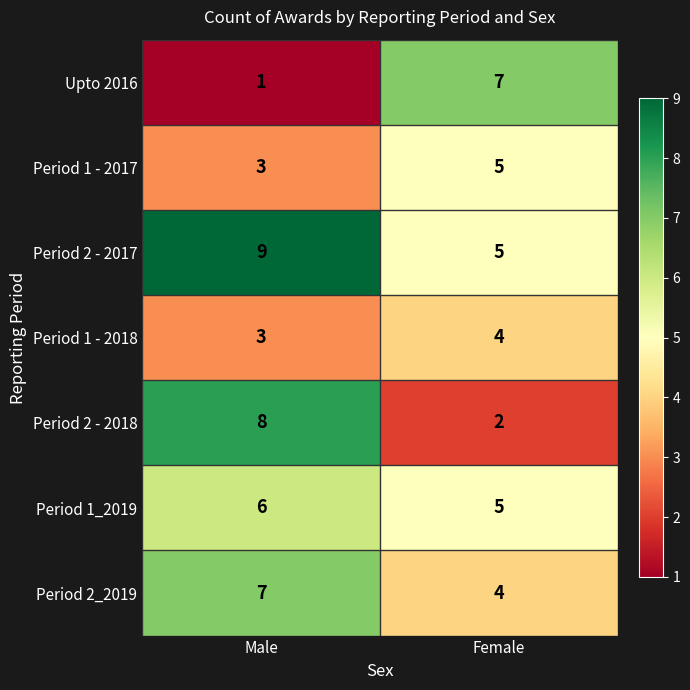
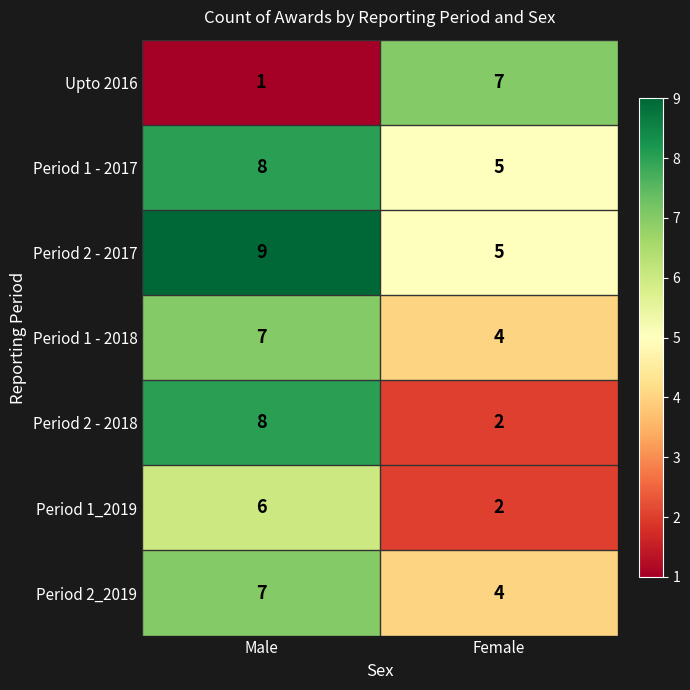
Period 1 - 2017, Male: 3 -> 8
Period 1 - 2018, Male: 3 -> 7
Period 1_2019, Female: 5 -> 2
